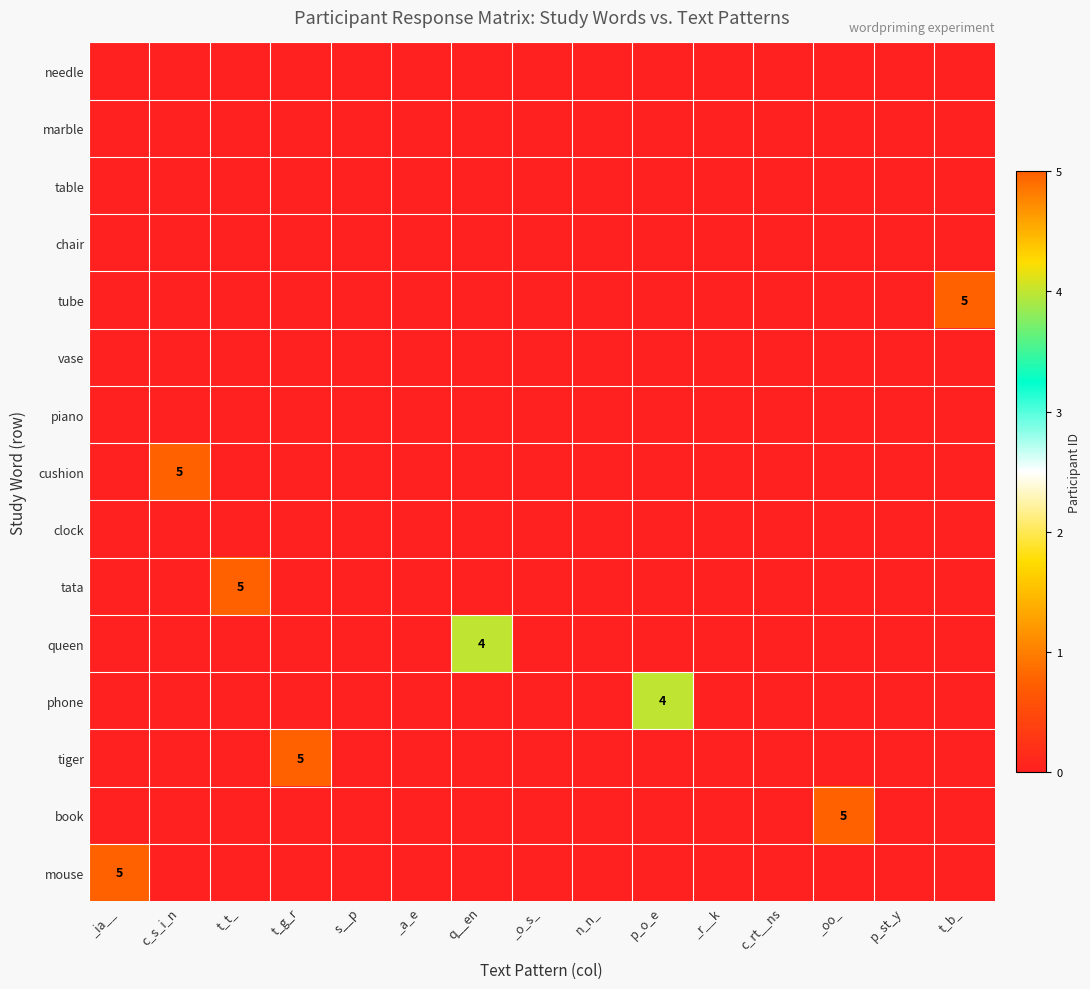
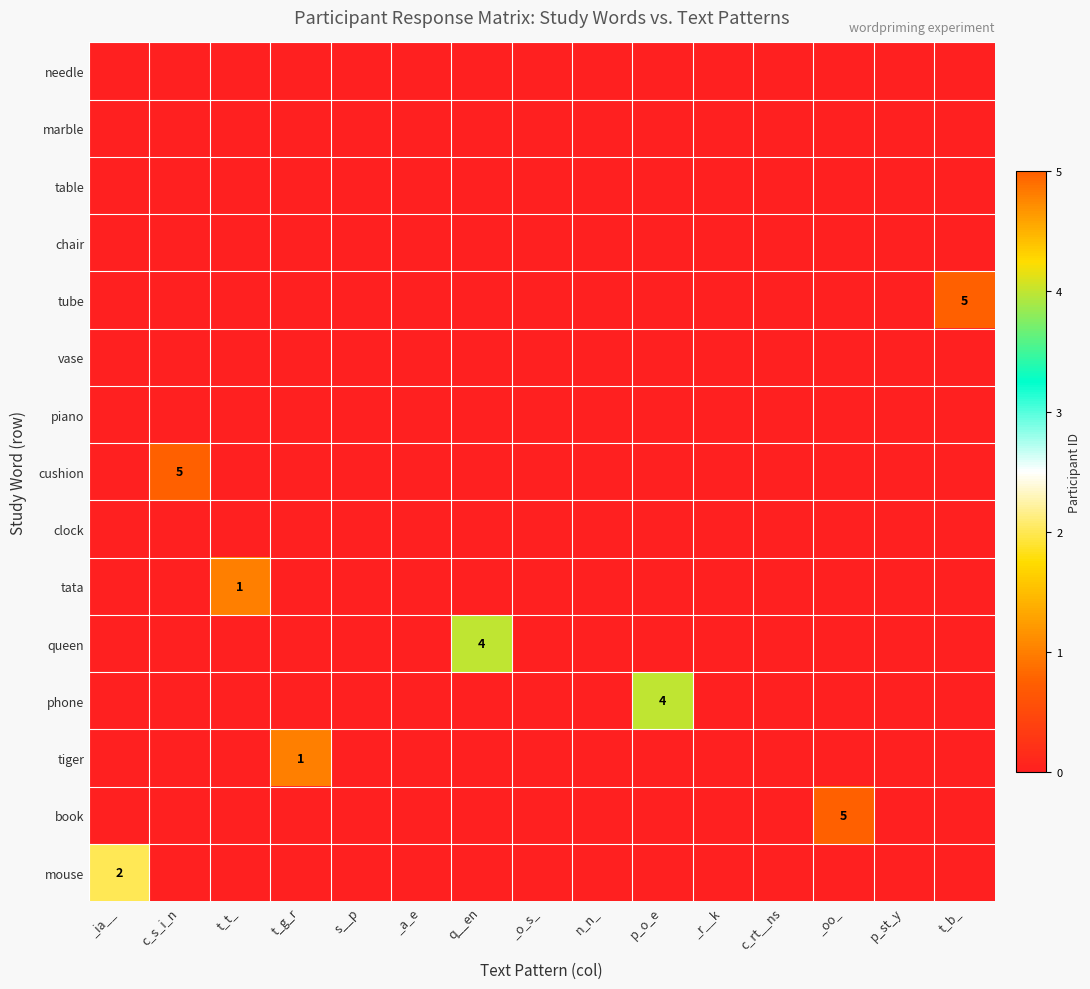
tata, t_t_: 5 -> 1
tiger, t_g_r: 5 -> 1
mouse, _ia__: 5 -> 2
